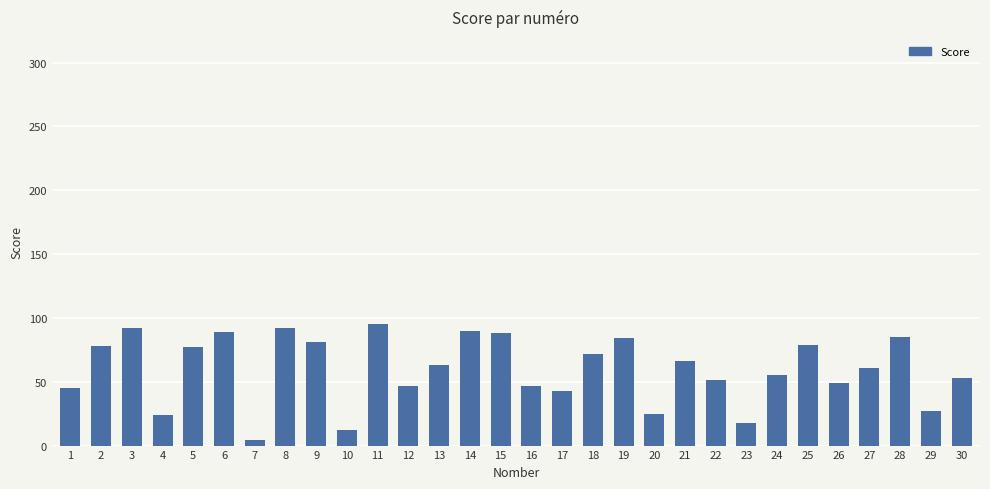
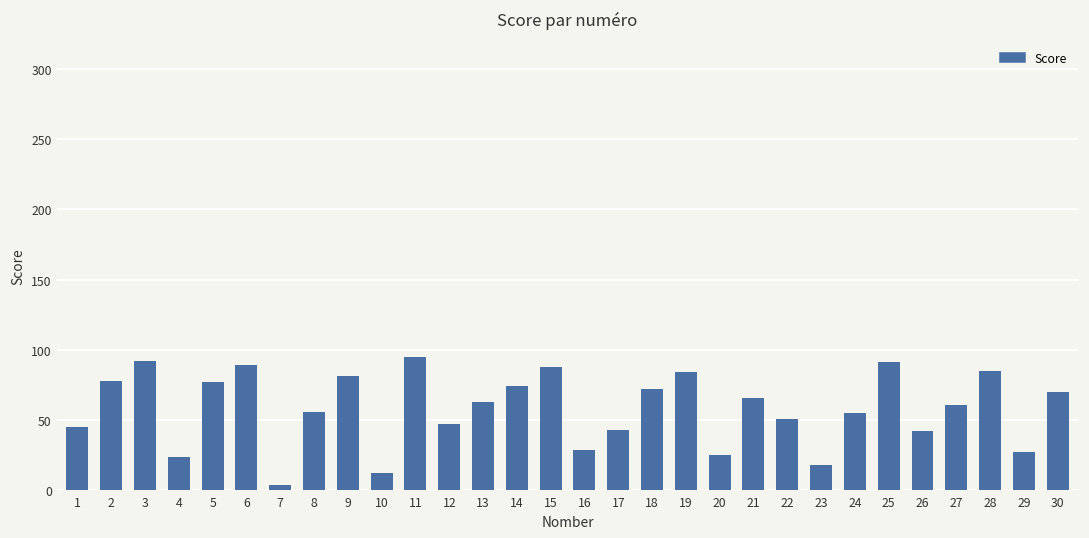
8: 92 -> 56
14: 90 -> 74
16: 47 -> 29
25: 79 -> 91
26: 49 -> 42
30: 53 -> 70
